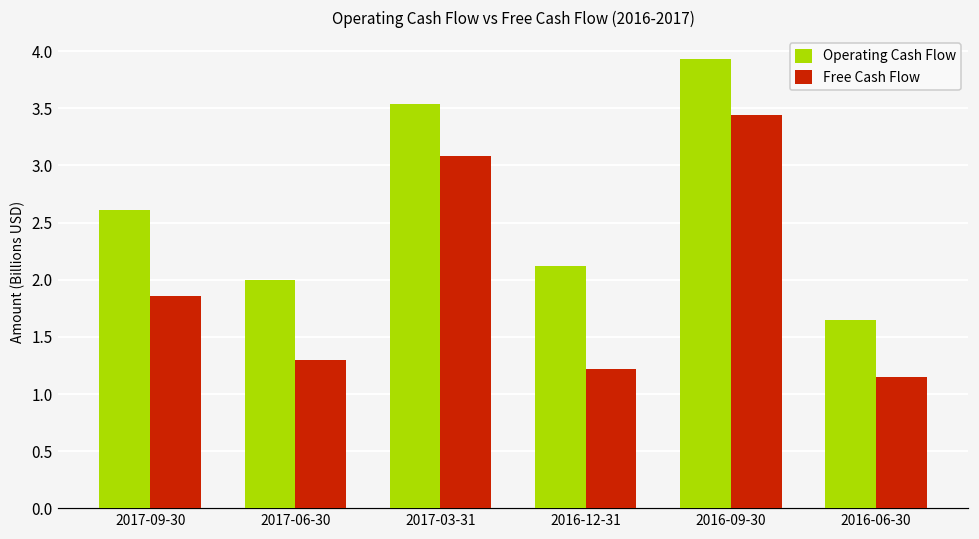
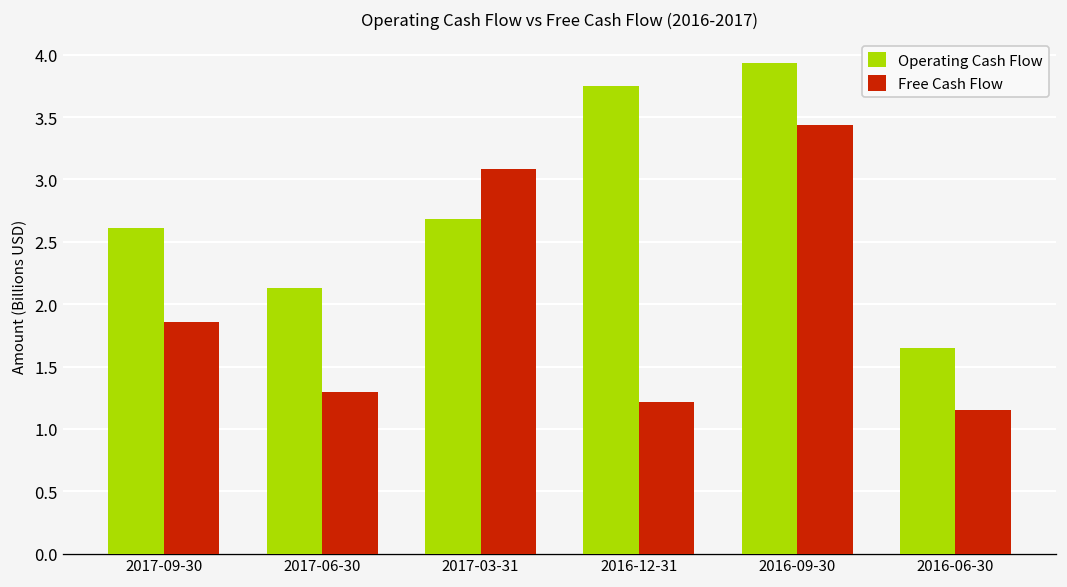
Operating Cash Flow, 2017-06-30: 2.00 -> 2.13
Operating Cash Flow, 2017-03-31: 3.53 -> 2.68
Operating Cash Flow, 2016-12-31: 2.12 -> 3.75
